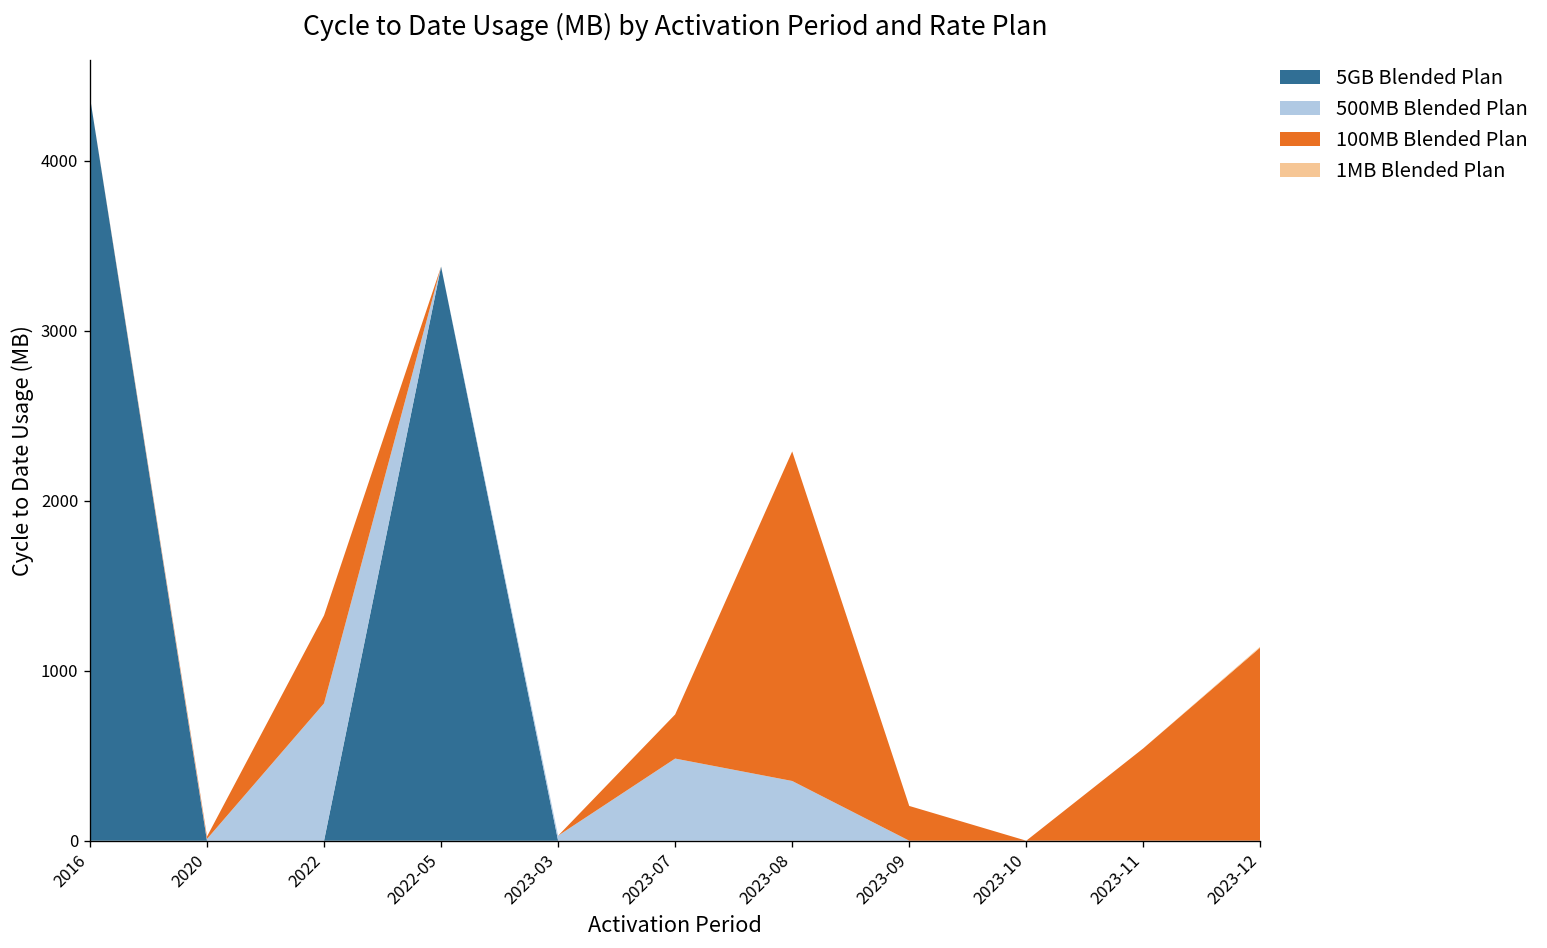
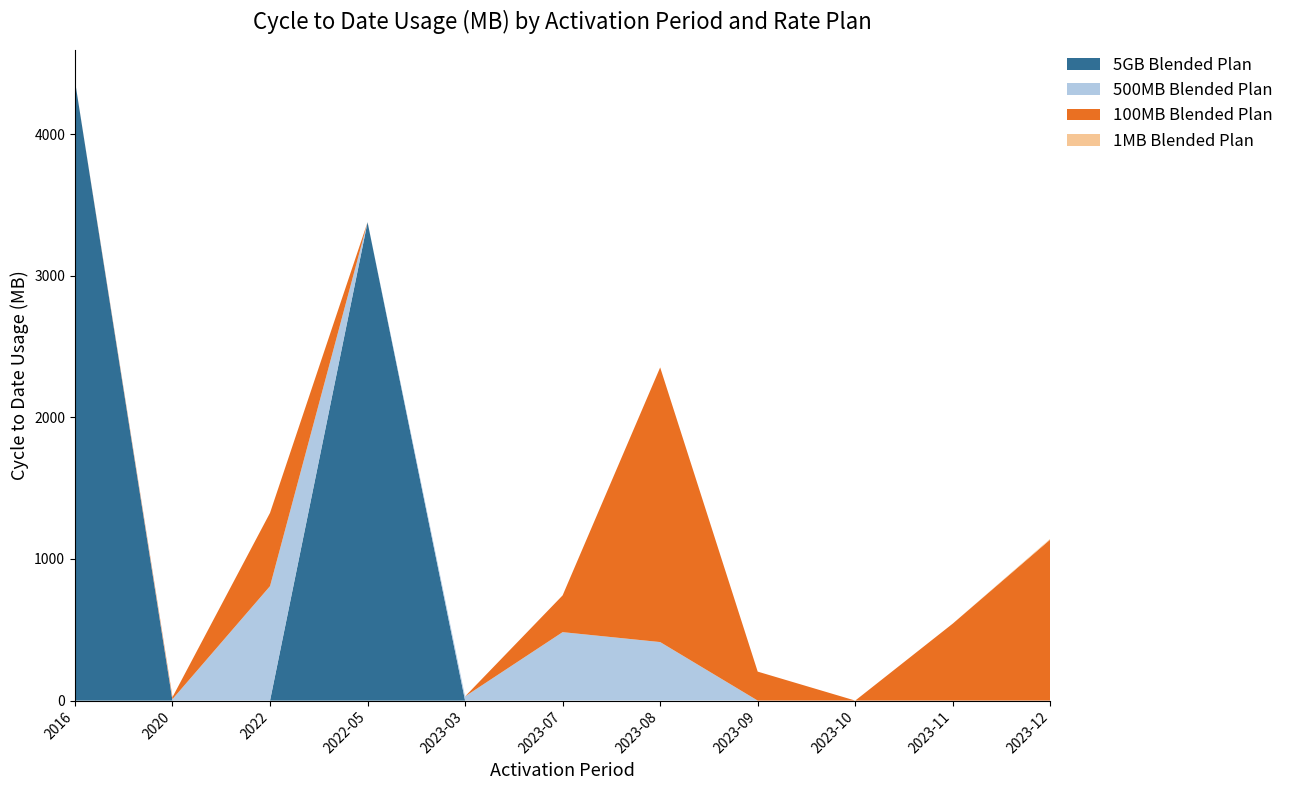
500MB Blended Plan, 2023-08: 350 -> 410
